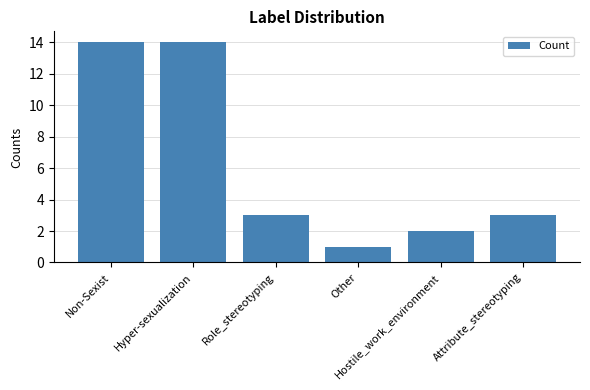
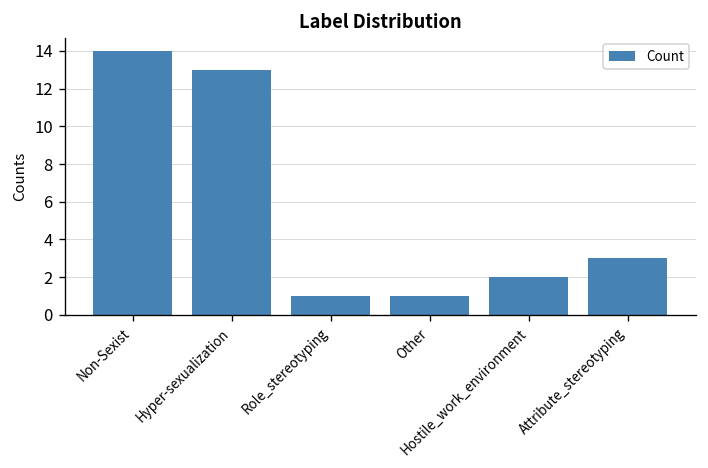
Hyper-sexualization: 14 -> 13
Role_stereotyping: 3 -> 1
